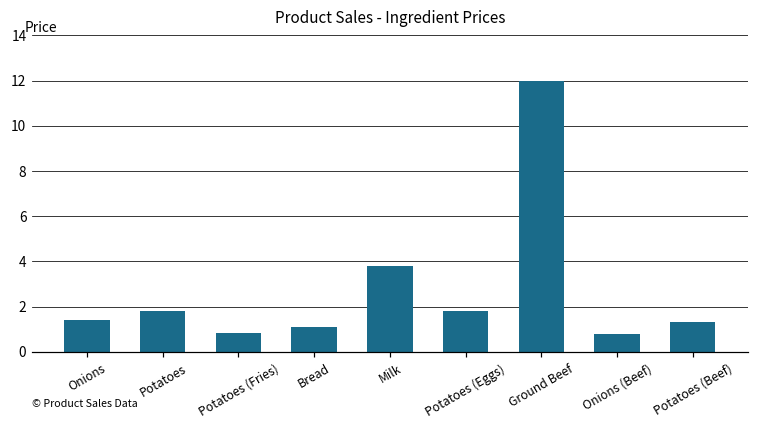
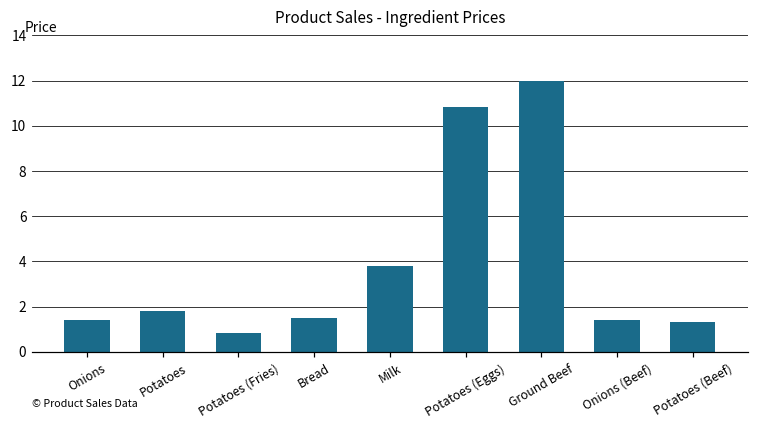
Bread: 1.1 -> 1.5
Potatoes (Eggs): 1.8 -> 10.8
Onions (Beef): 0.8 -> 1.4
